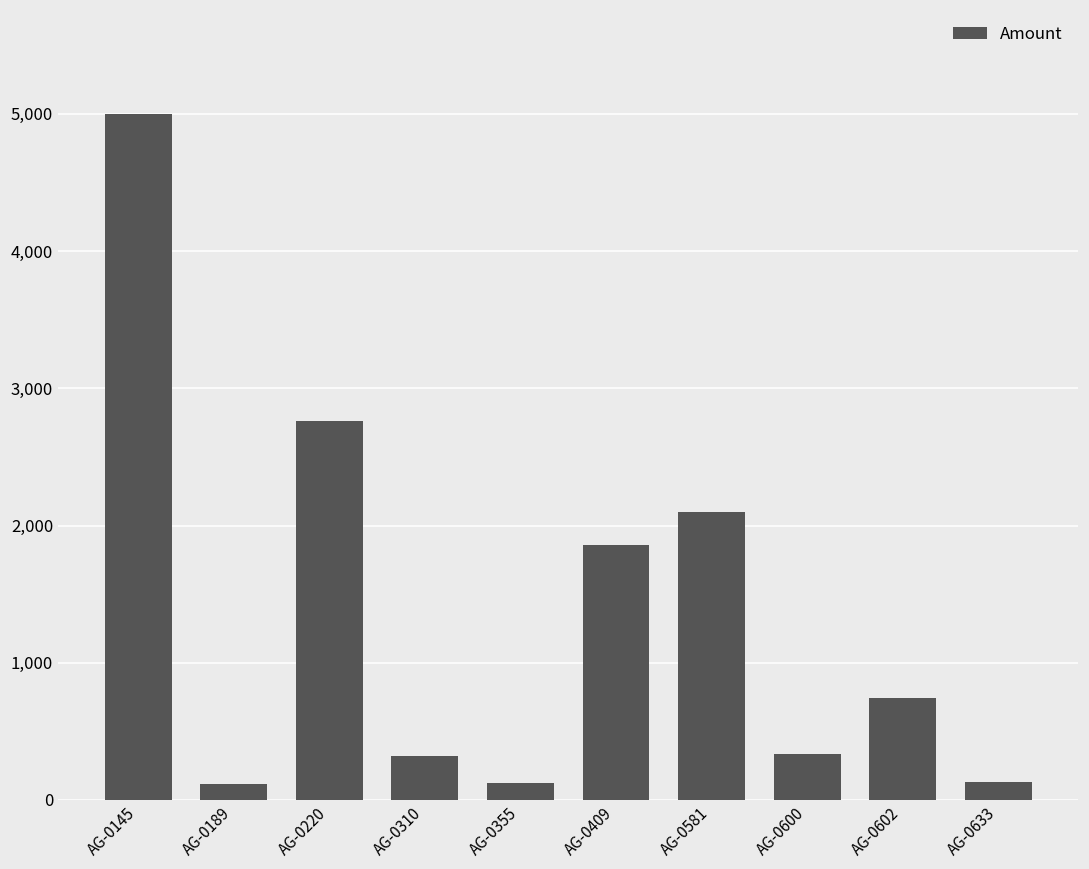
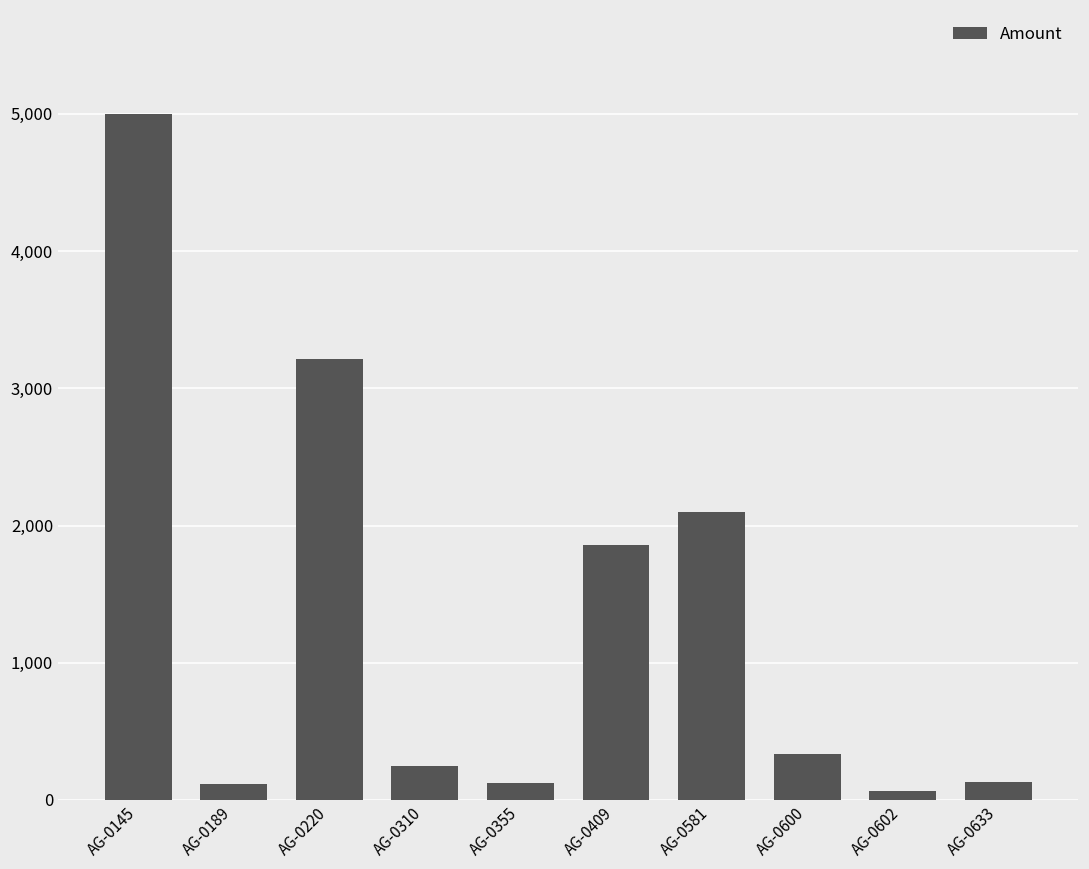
AG-0220: 2,760 -> 3,210
AG-0310: 320 -> 250
AG-0602: 750 -> 70
